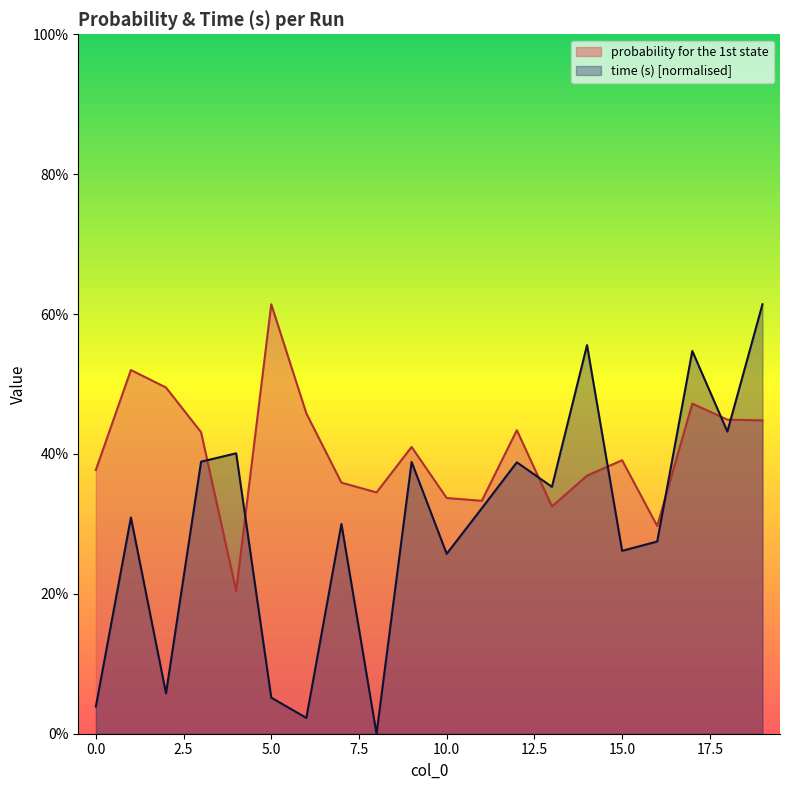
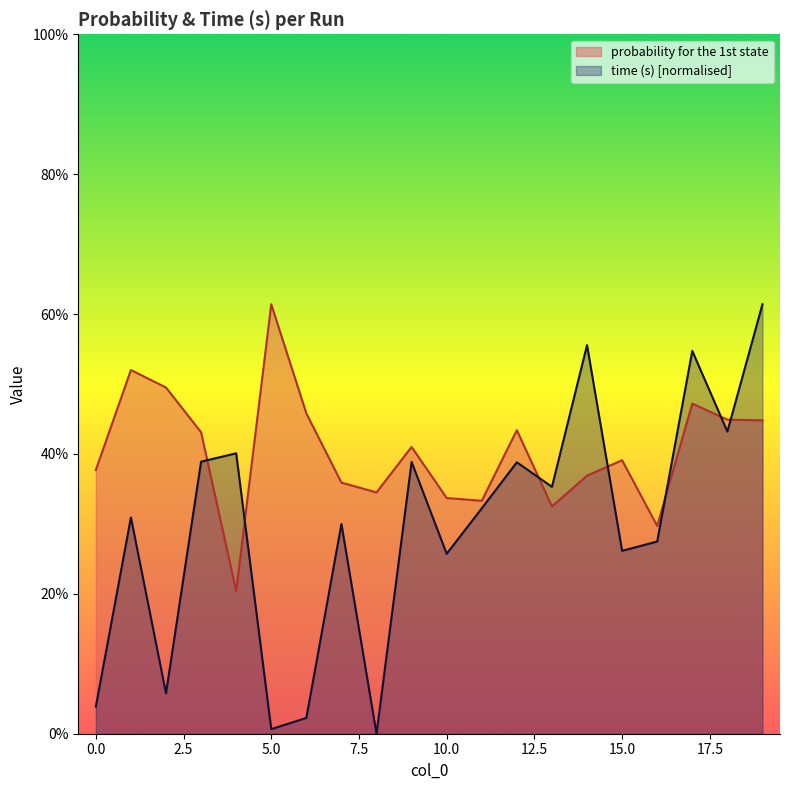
time (s) [normalised], 5.0: 5% -> 1%
